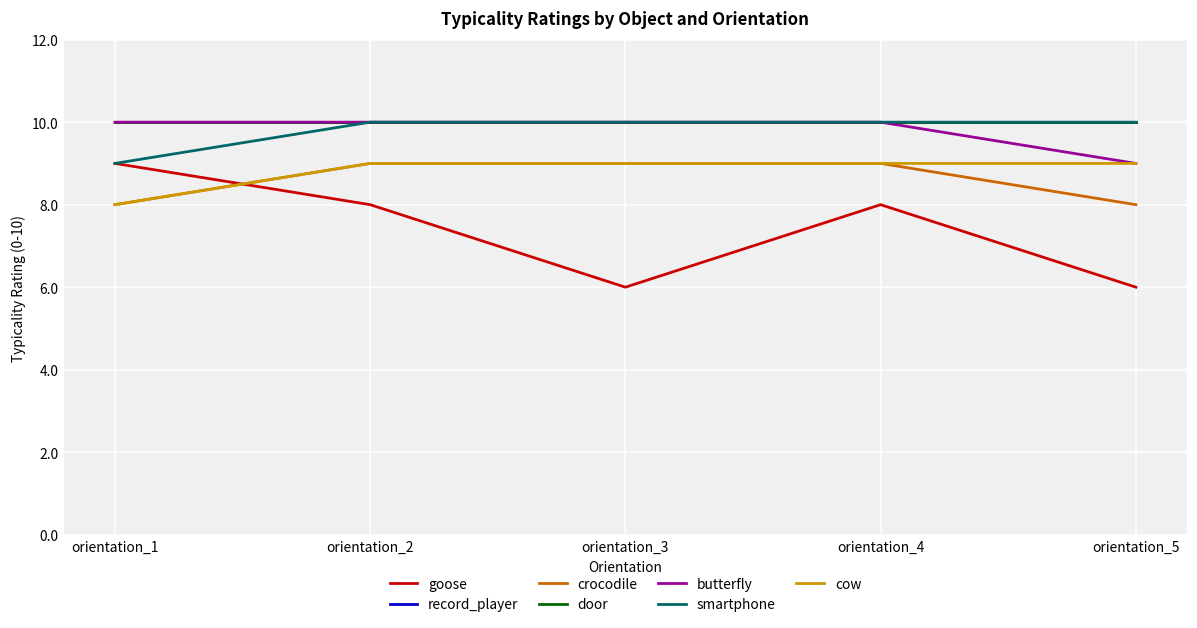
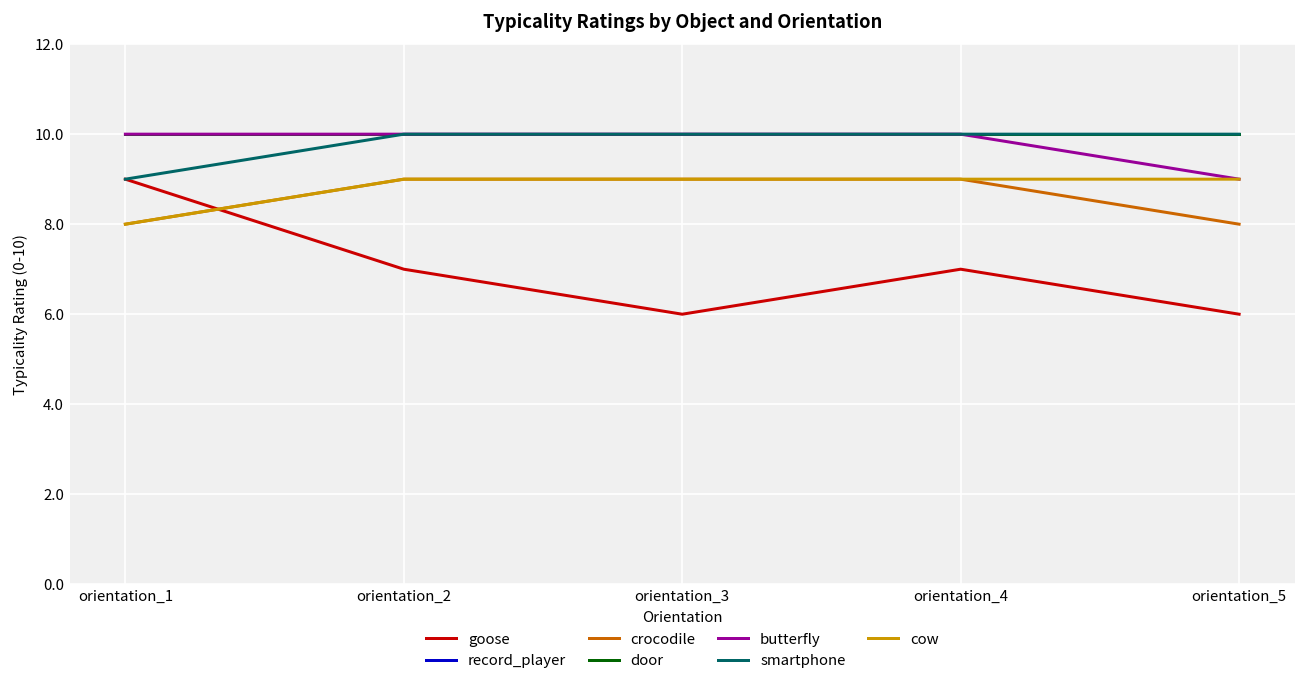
goose, orientation_2: 8 -> 7
goose, orientation_4: 8 -> 7
